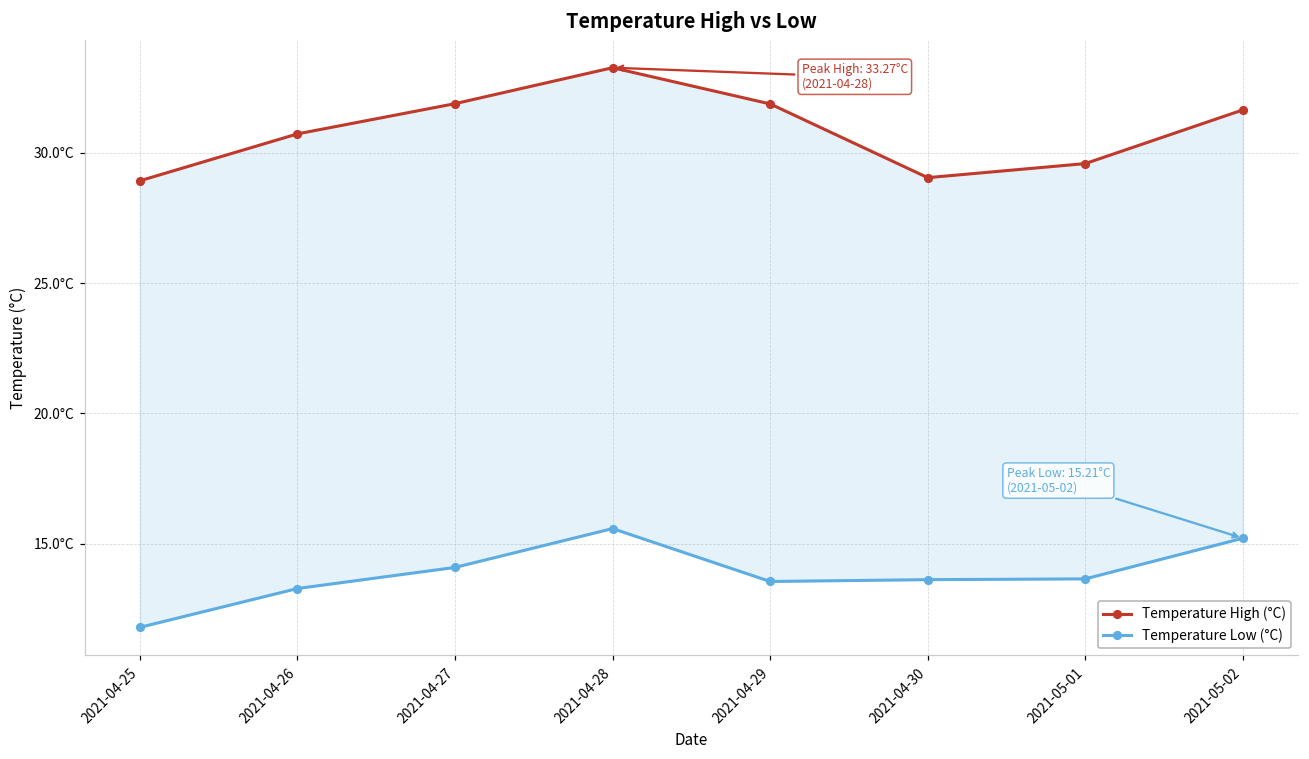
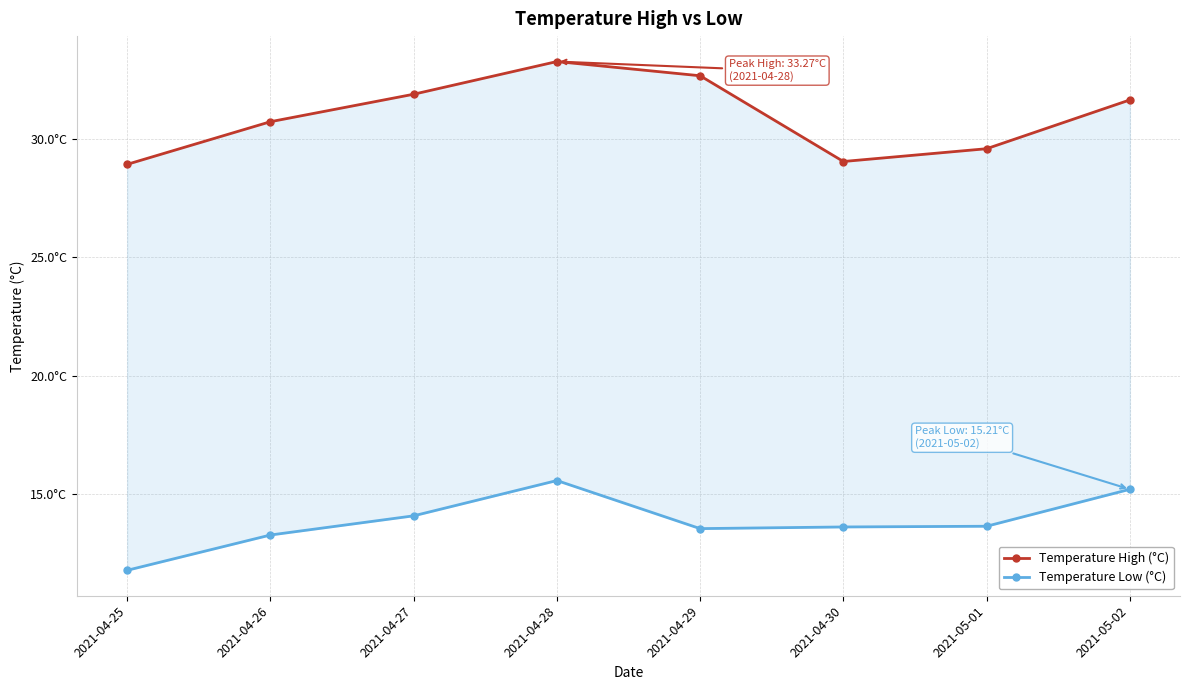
Temperature High (°C), 2021-04-29: 31.9°C -> 32.7°C
